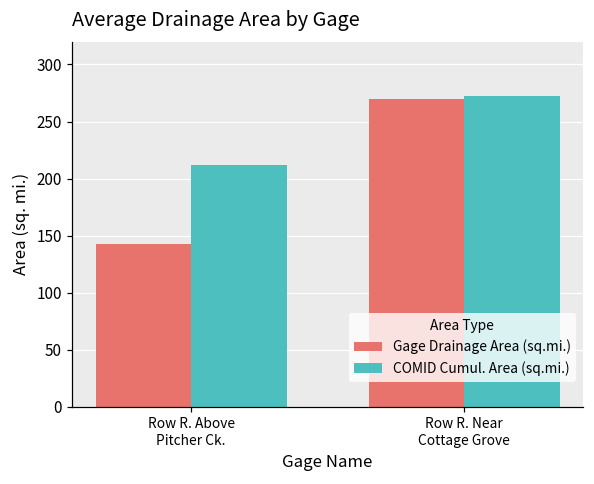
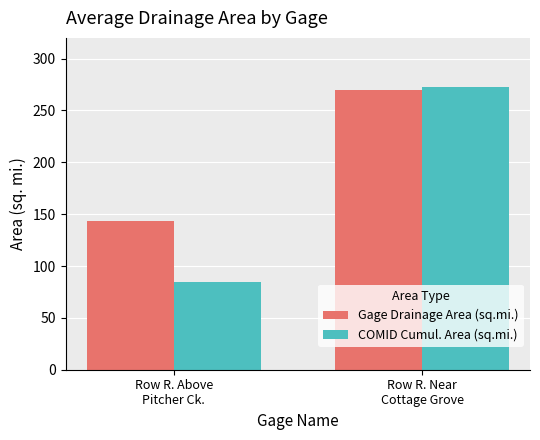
COMID Cumul. Area (sq.mi.), Row R. Above Pitcher Ck.: 212 -> 85
